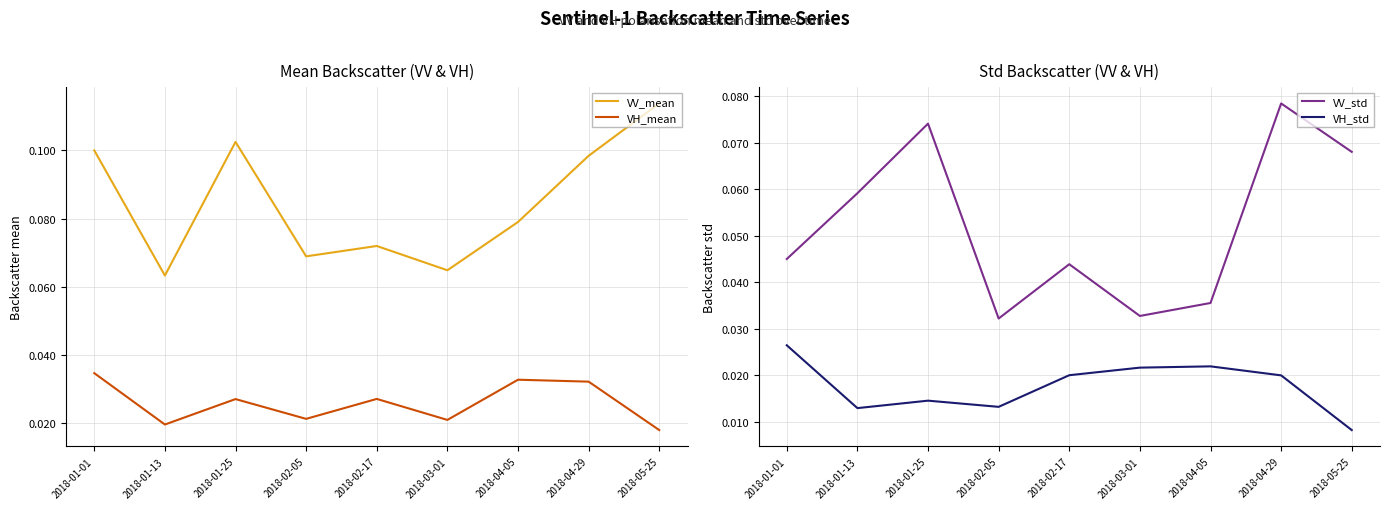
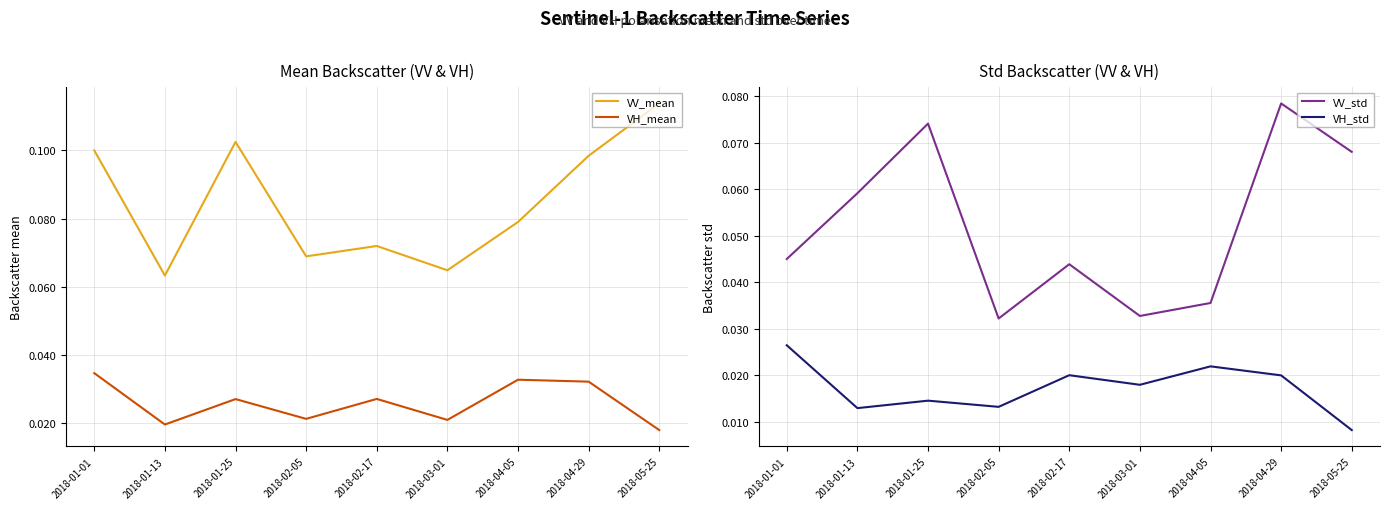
Std Backscatter (VV & VH), VH_std, 2018-03-01: 0.022 -> 0.018
